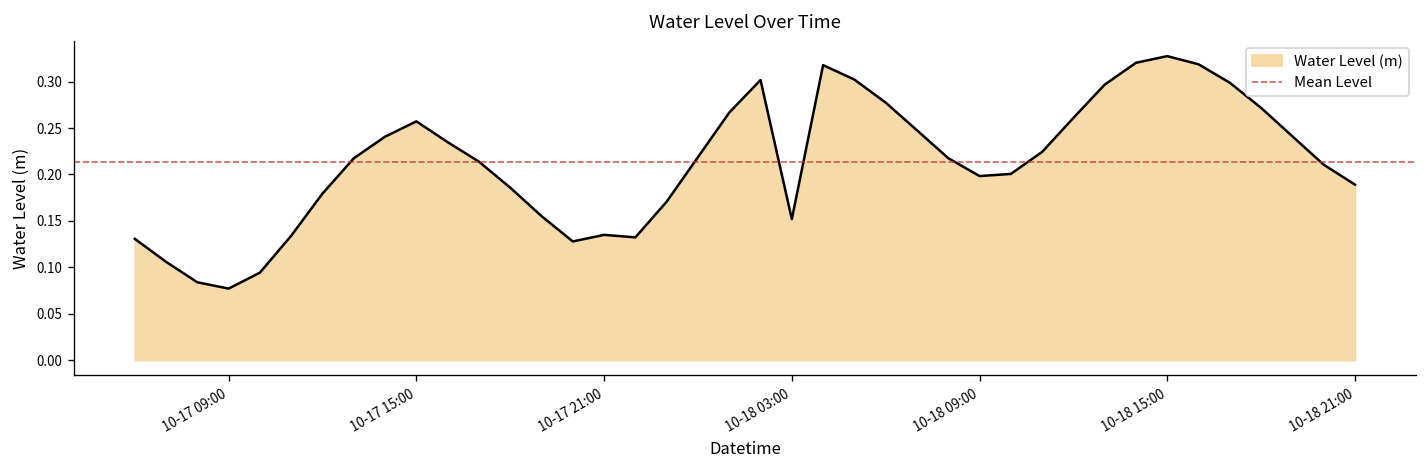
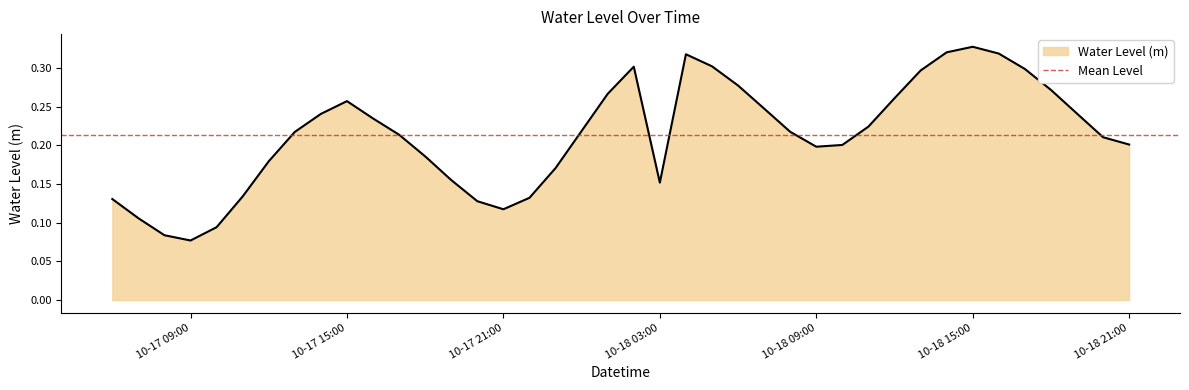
10-17 21:00: 0.13 -> 0.12
10-18 21:00: 0.19 -> 0.20
